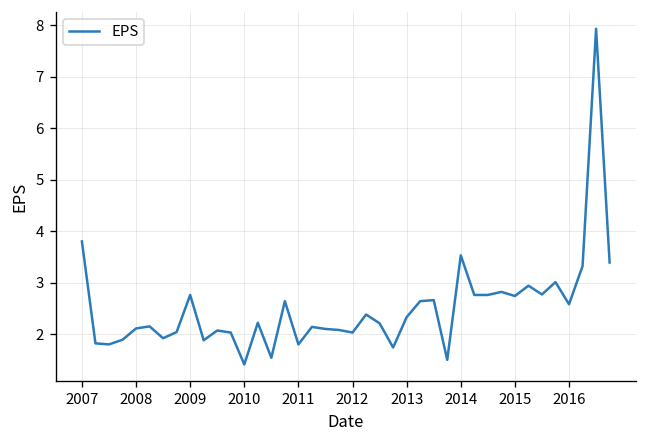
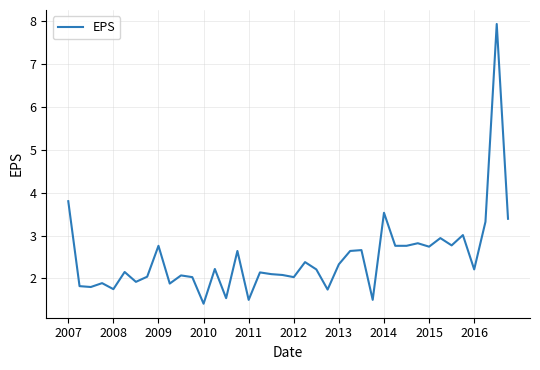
2008: 2.1 -> 1.8
2011: 1.8 -> 1.5
2016: 2.6 -> 2.2
